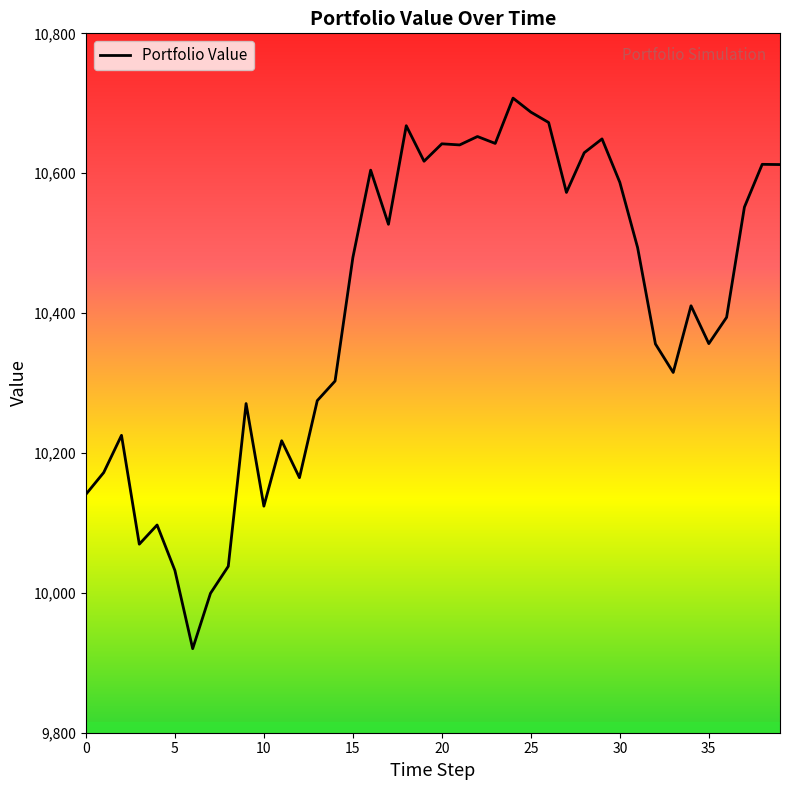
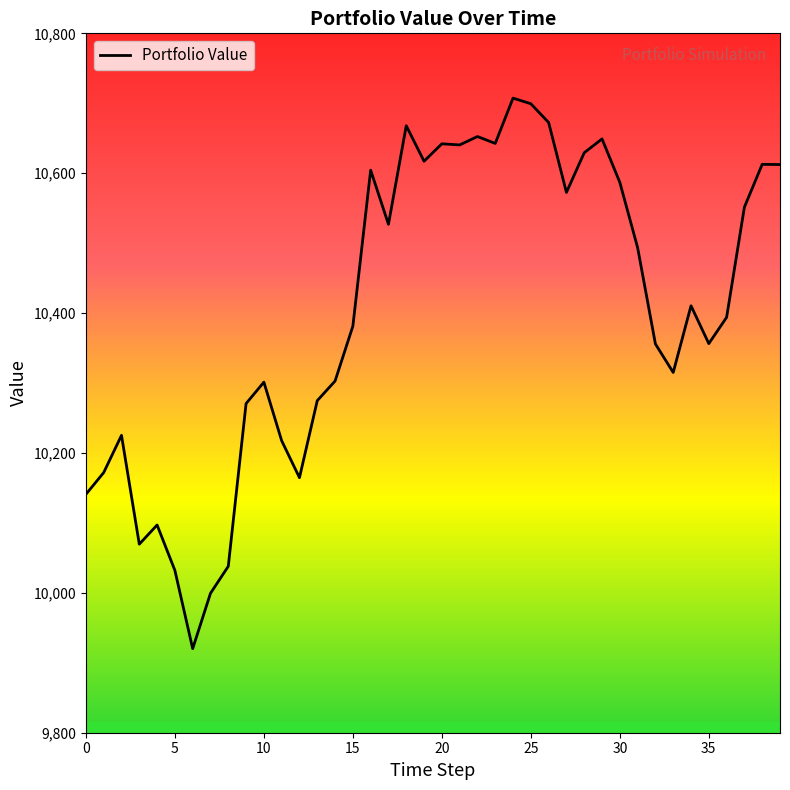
10: 10,120 -> 10,300
15: 10,480 -> 10,380
25: 10,690 -> 10,700
